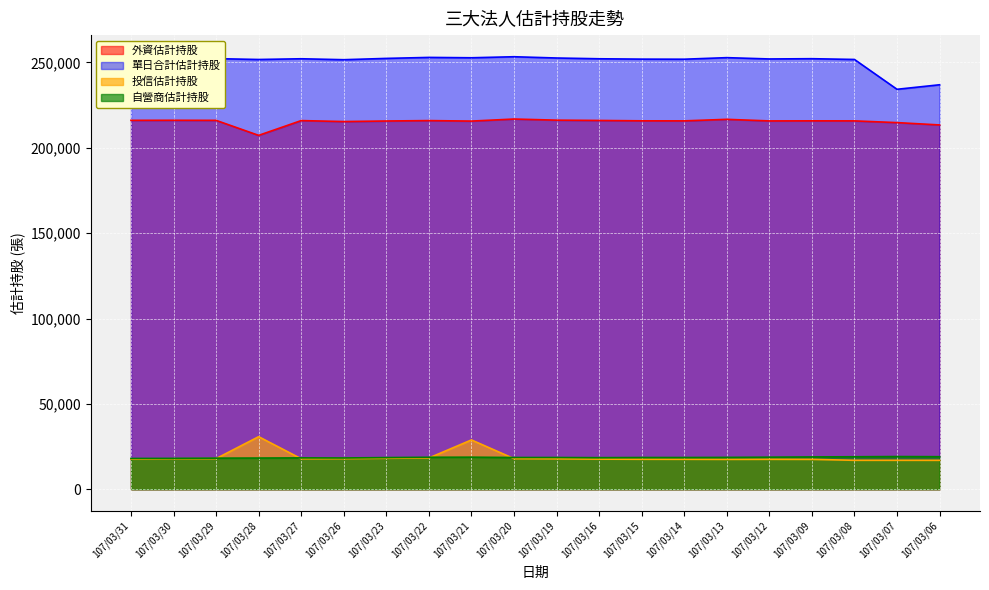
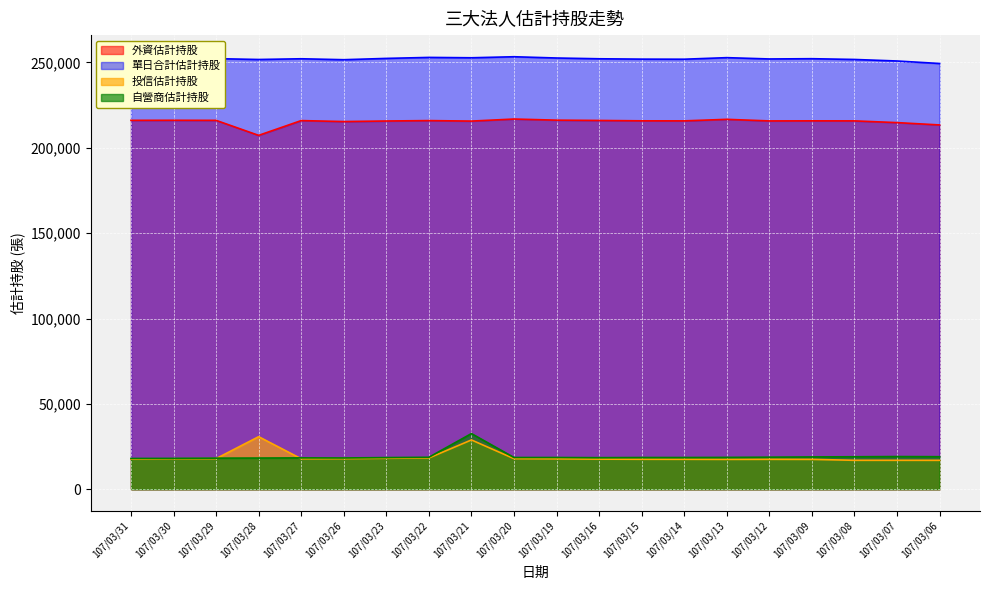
自營商估計持股, 107/03/21: 19,000 -> 33,000
單日合計估計持股, 107/03/07: 234,000 -> 251,000
單日合計估計持股, 107/03/06: 237,000 -> 249,000
